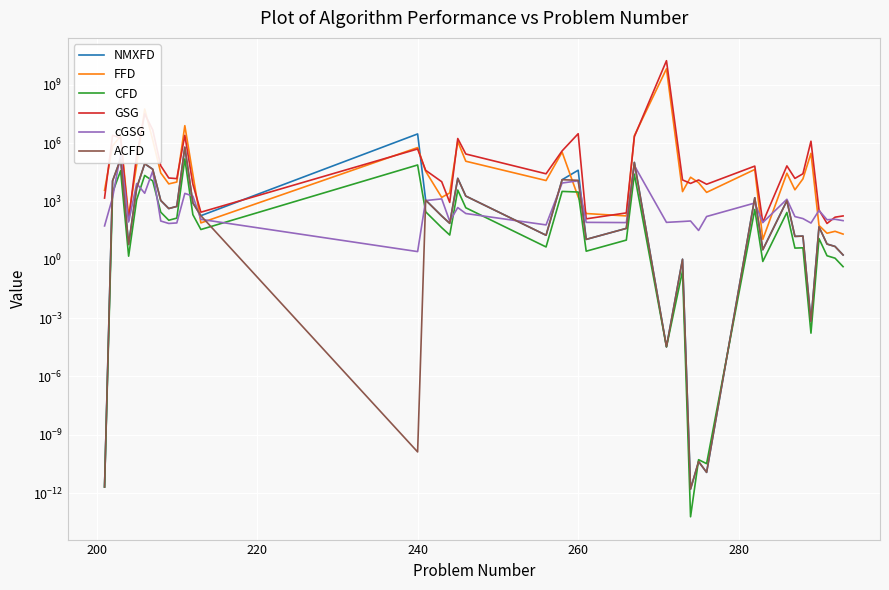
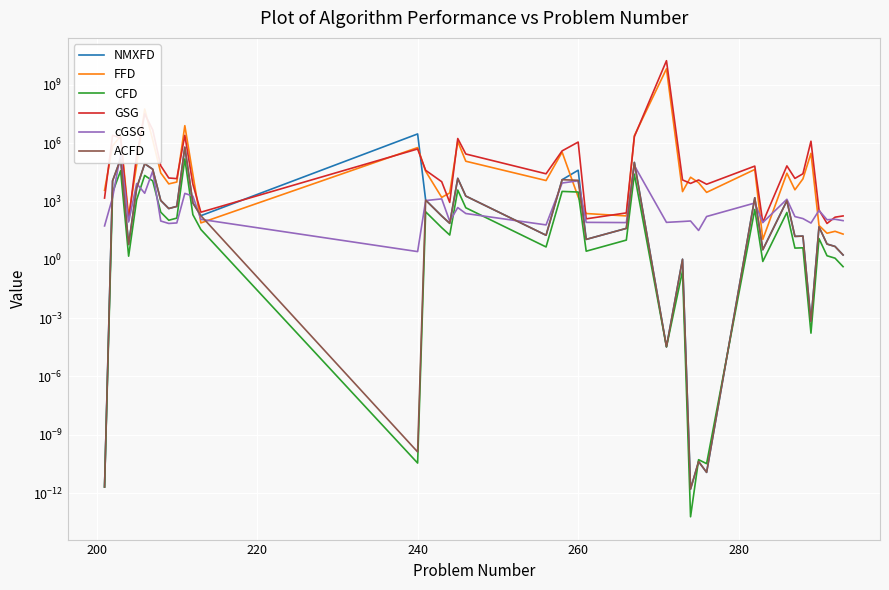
CFD, 240: 70000 -> 0
GSG, 260: 3000000 -> 1000000
